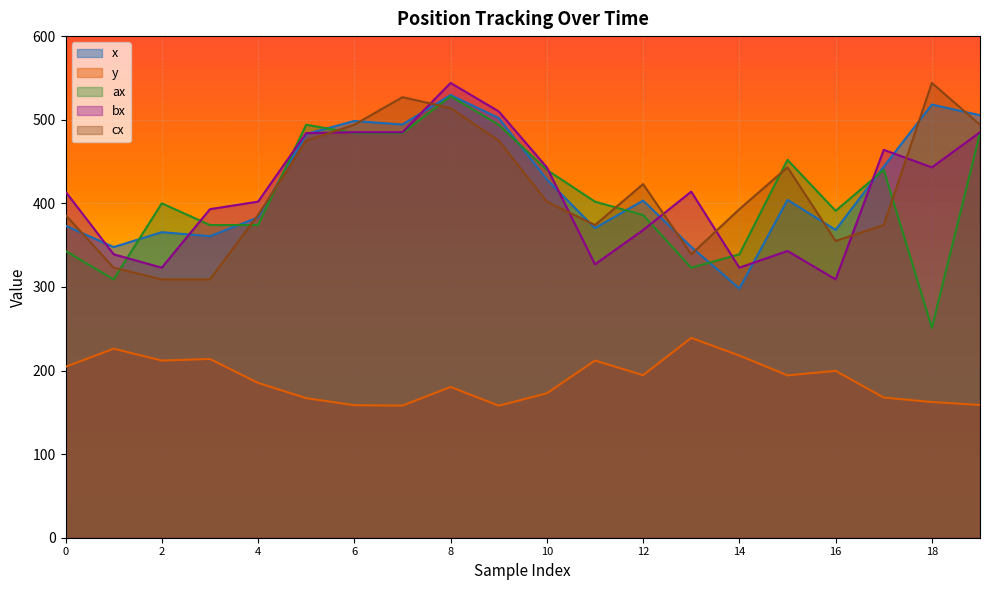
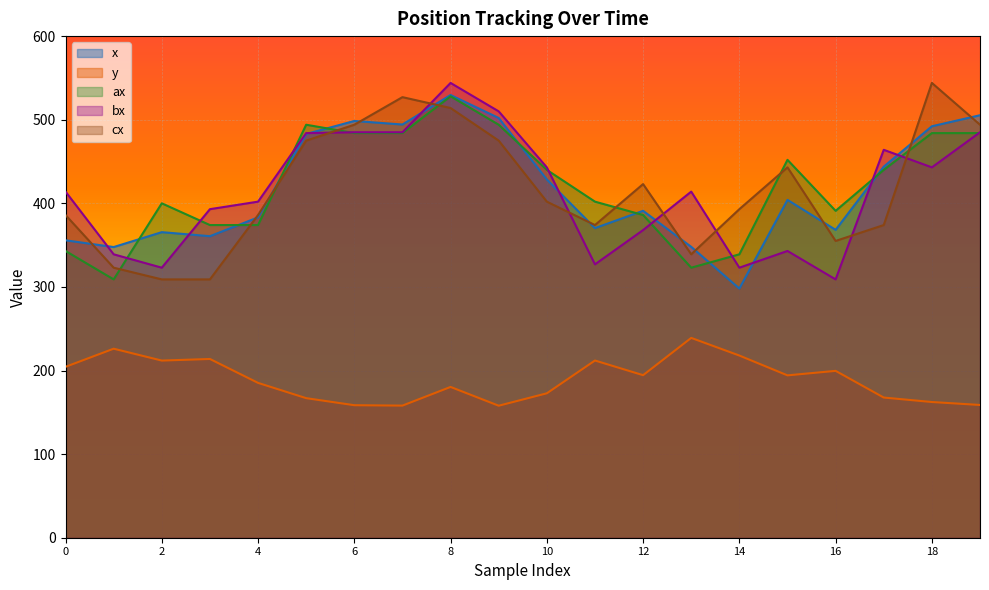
x, 0: 370 -> 360
x, 12: 400 -> 390
x, 18: 520 -> 490
ax, 18: 250 -> 480
